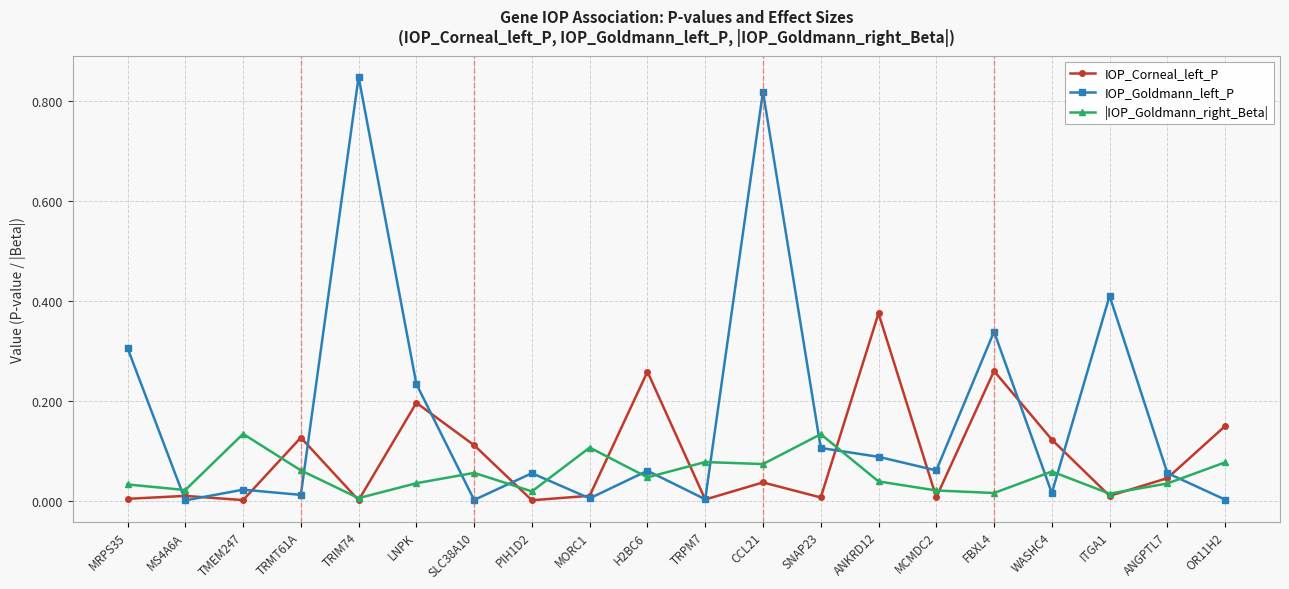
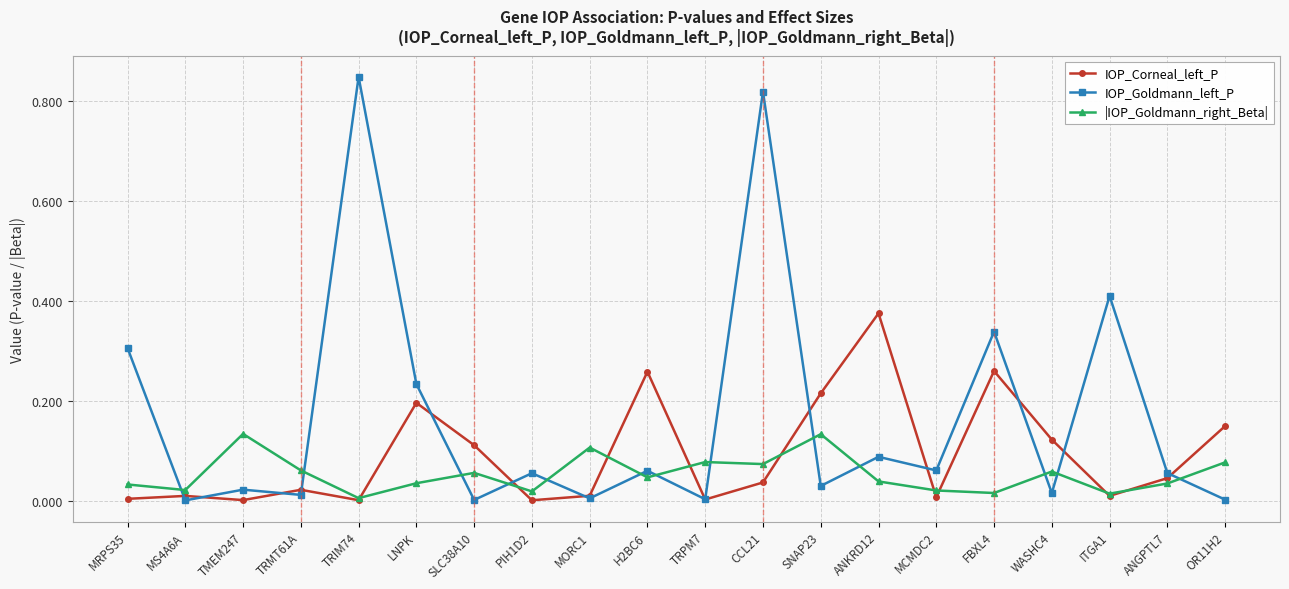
IOP_Corneal_left_P, TRMT61A: 0.13 -> 0.02
IOP_Corneal_left_P, SNAP23: 0.01 -> 0.21
IOP_Goldmann_left_P, SNAP23: 0.11 -> 0.03
